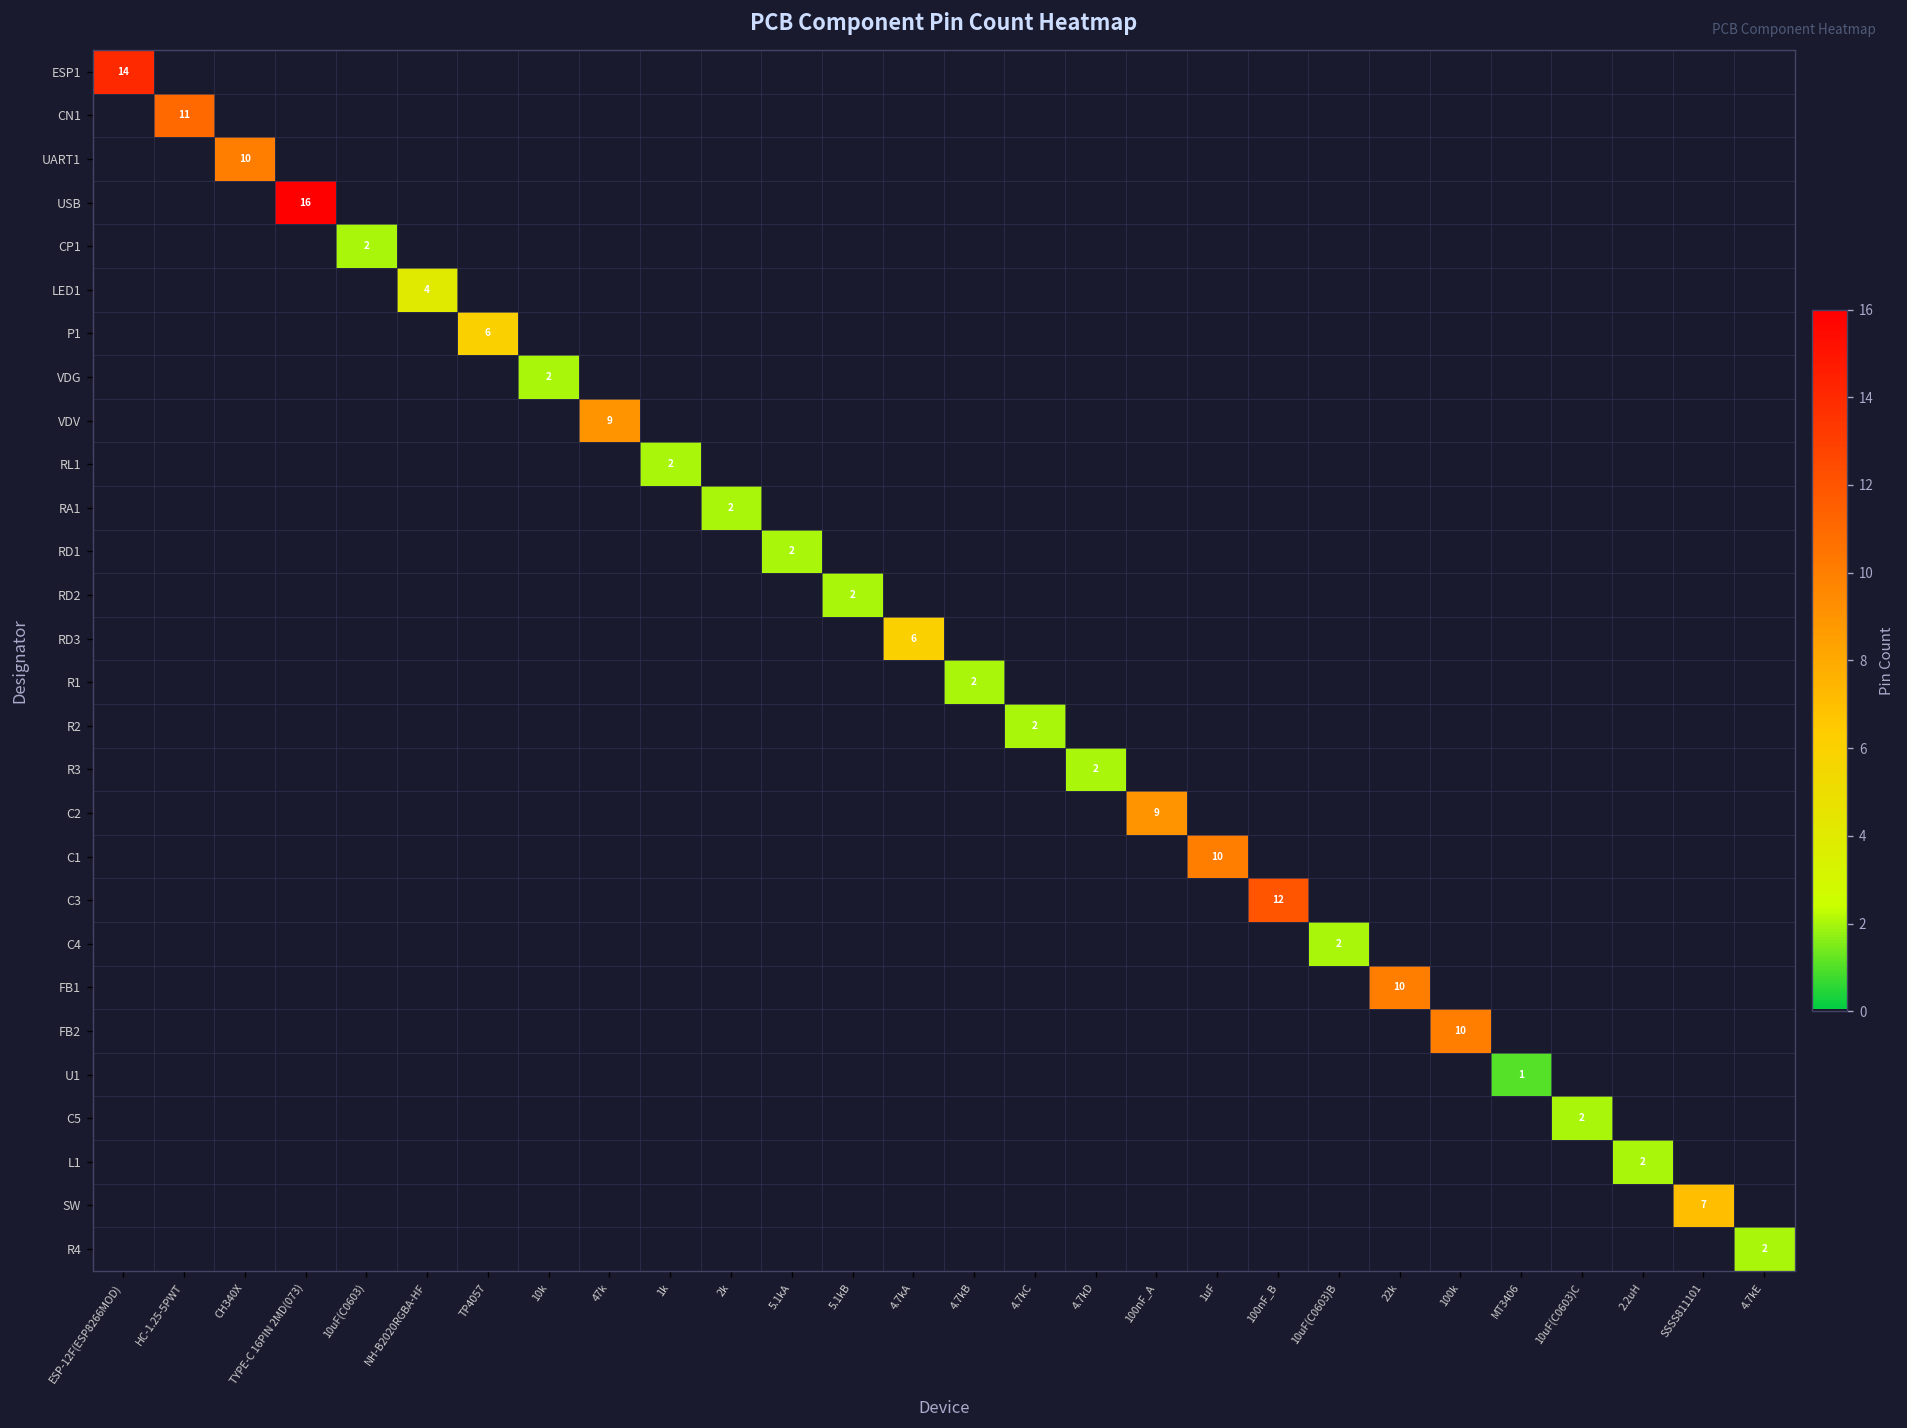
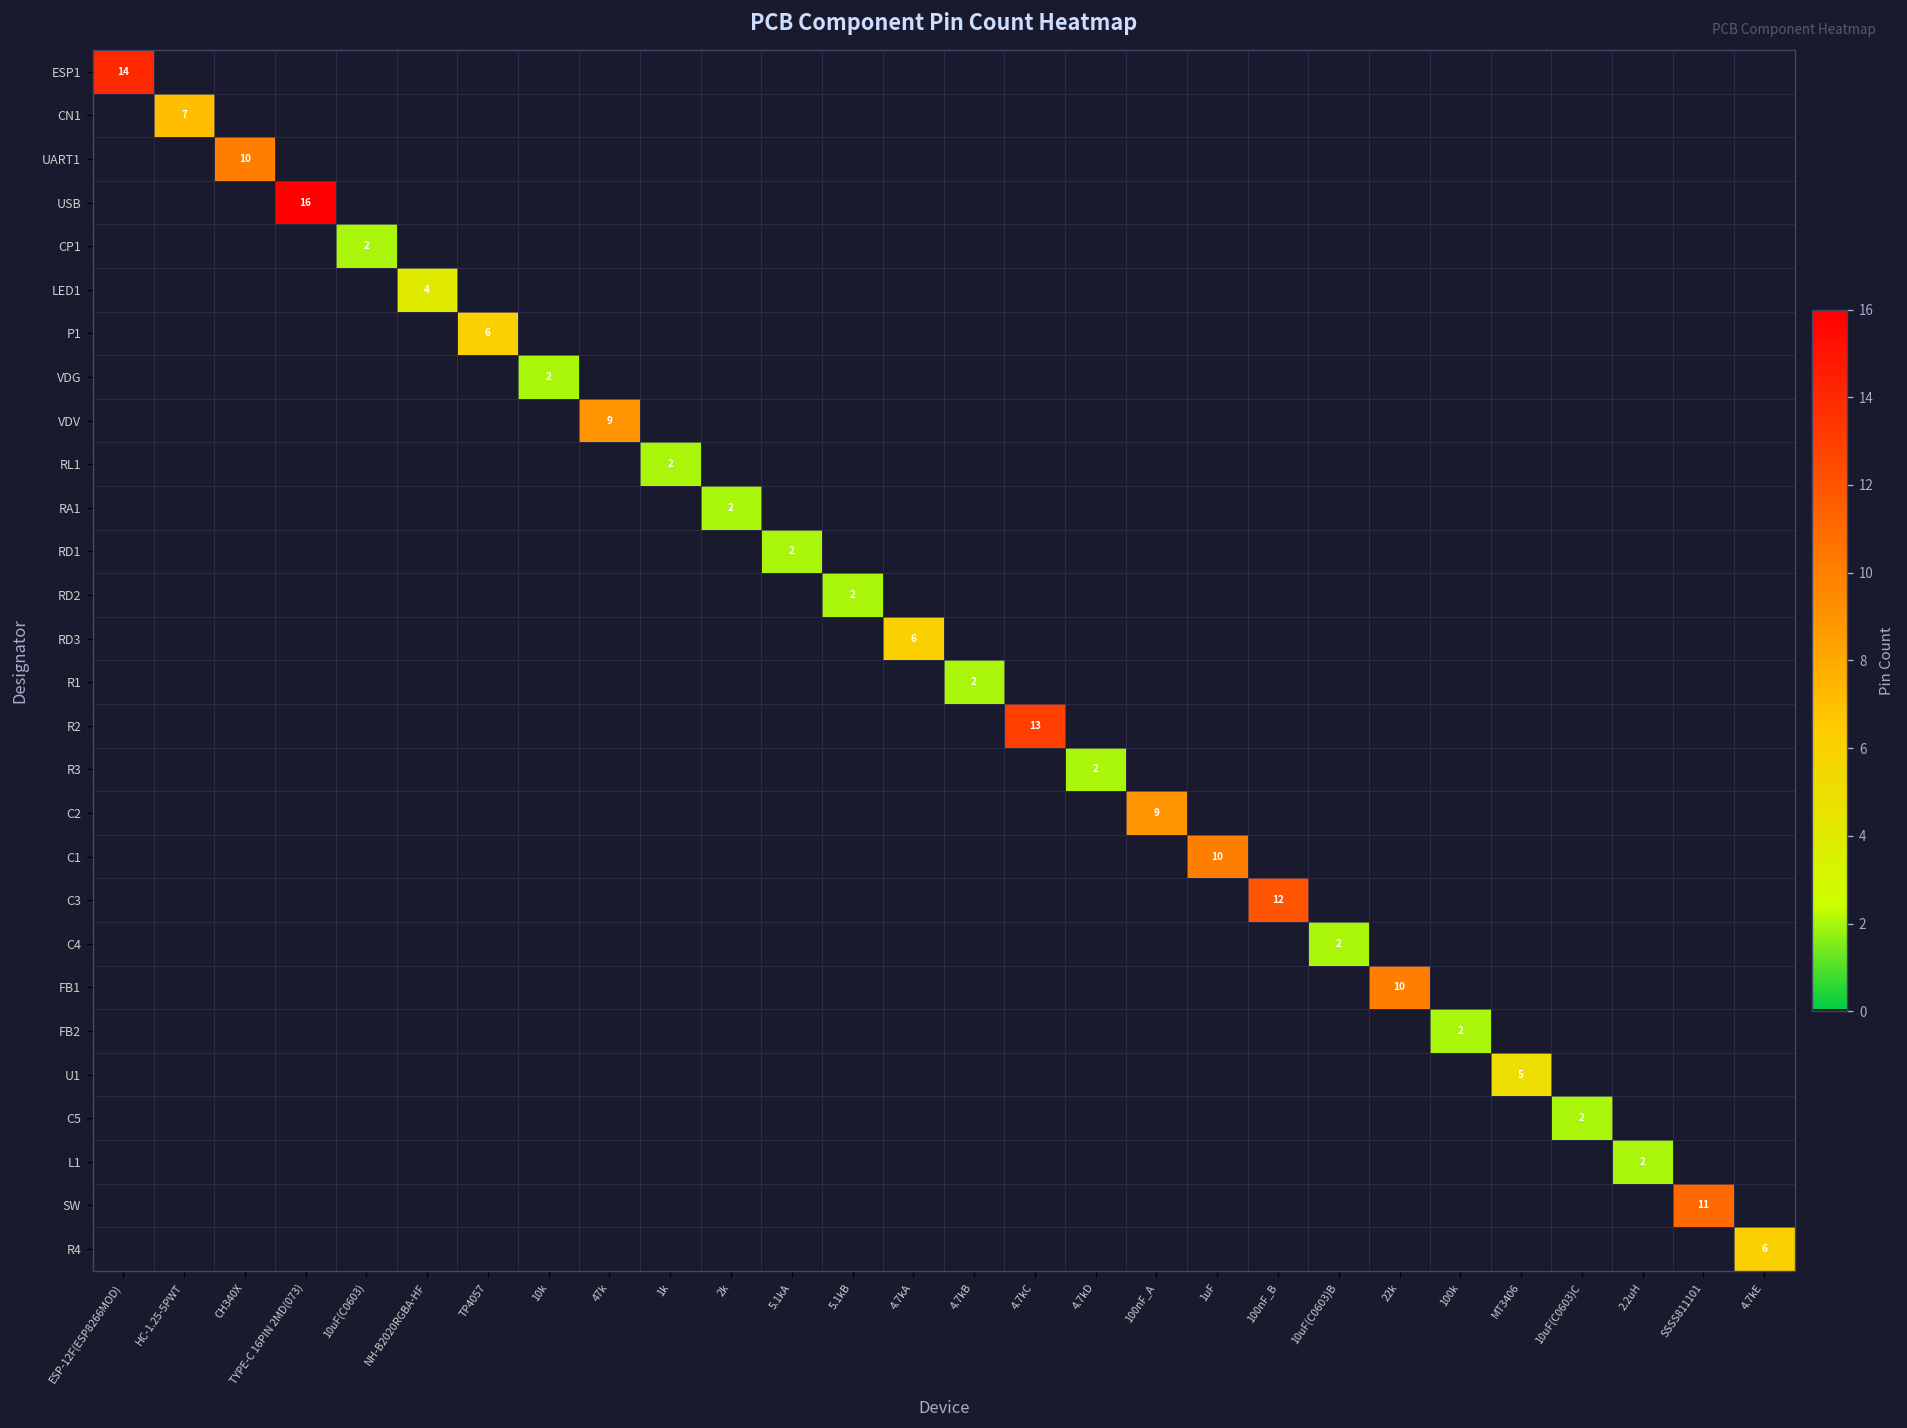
CN1, HC-1.25-5PWT: 11 -> 7
R2, 4.7kC: 2 -> 13
FB2, 100k: 10 -> 2
U1, MT3406: 1 -> 5
SW, SSSS811101: 7 -> 11
R4, 4.7kE: 2 -> 6
